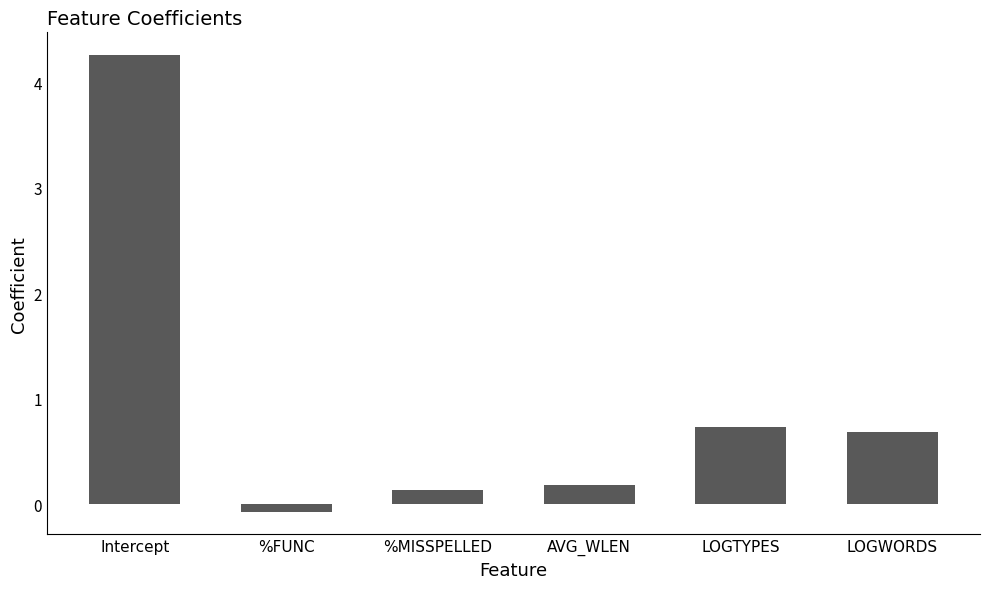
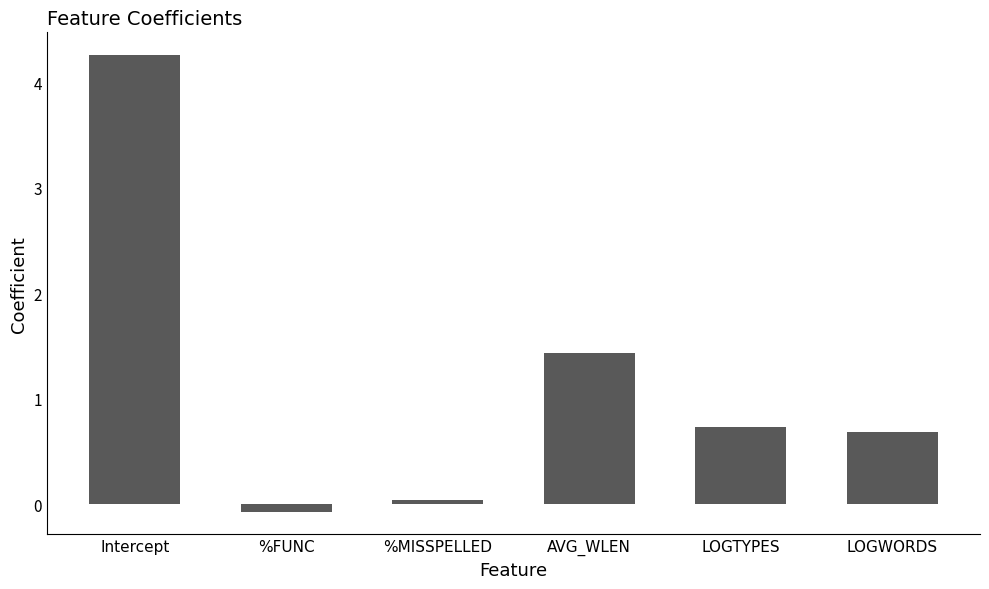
%MISSPELLED: 0.14 -> 0.04
AVG_WLEN: 0.19 -> 1.44
